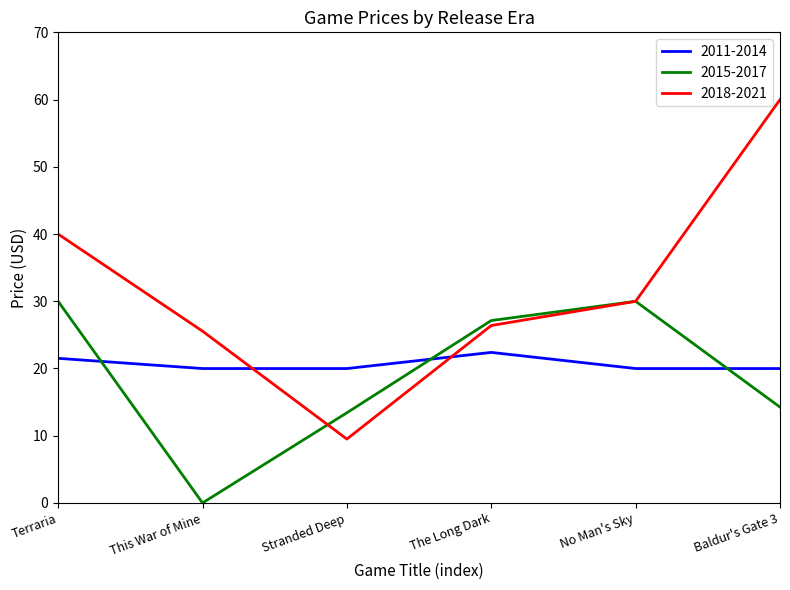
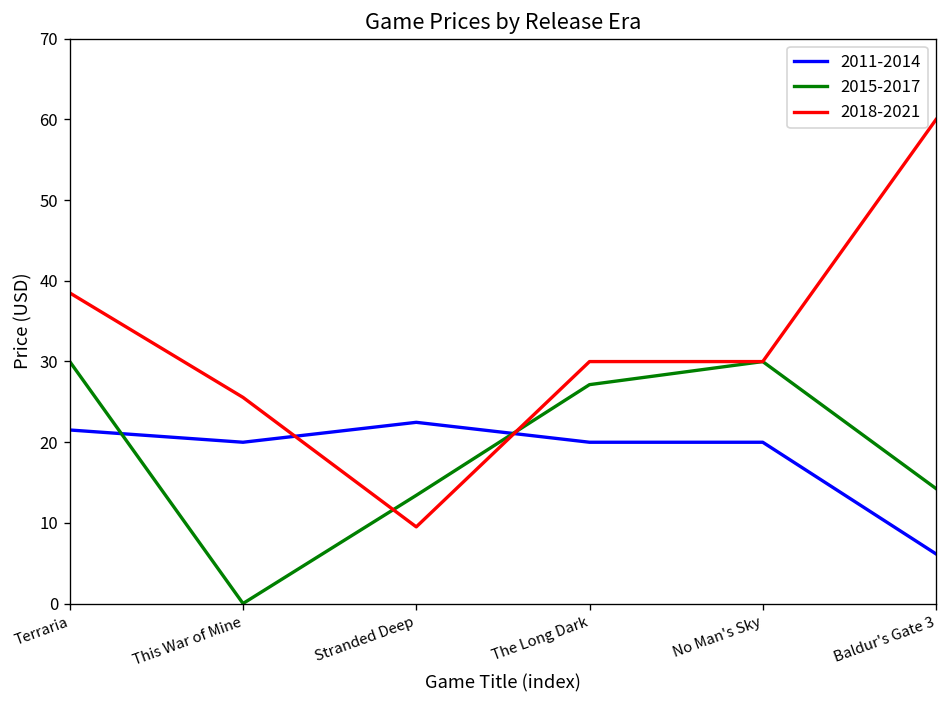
2018-2021, Terraria: 40 -> 39
2011-2014, Stranded Deep: 20 -> 22
2011-2014, The Long Dark: 22 -> 20
2018-2021, The Long Dark: 26 -> 30
2011-2014, Baldur's Gate 3: 20 -> 6
